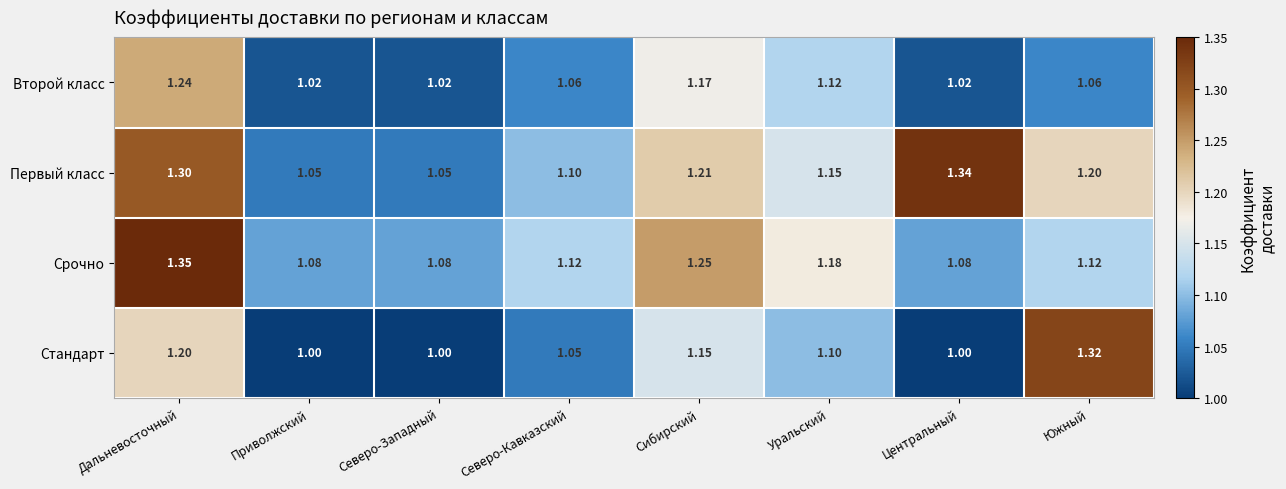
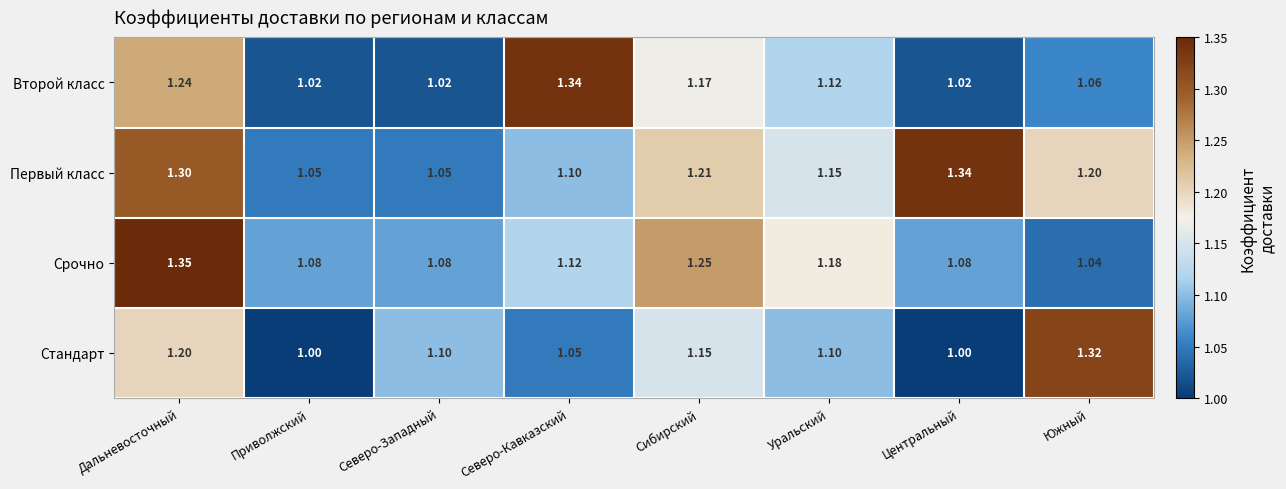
Второй класс, Северо-Кавказский: 1.06 -> 1.34
Срочно, Южный: 1.12 -> 1.04
Стандарт, Северо-Западный: 1.00 -> 1.10
